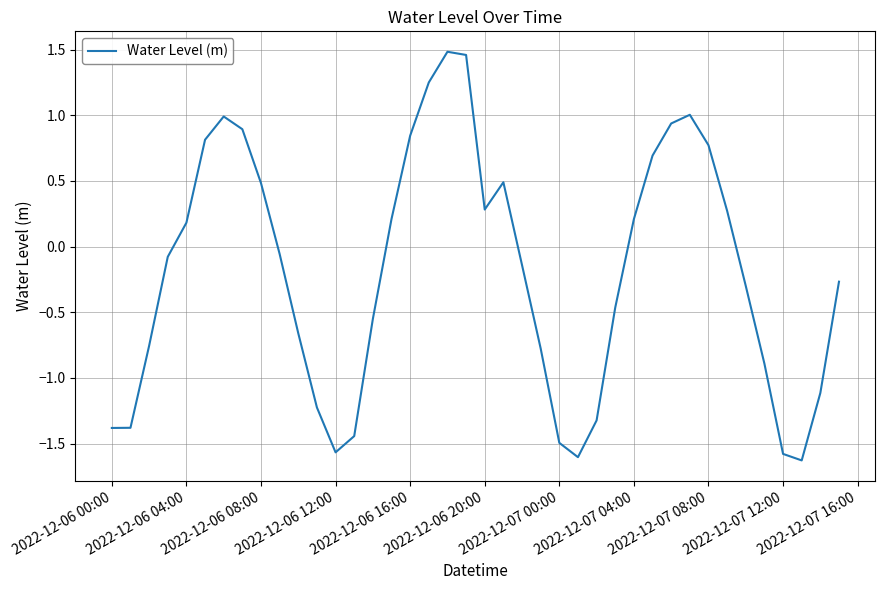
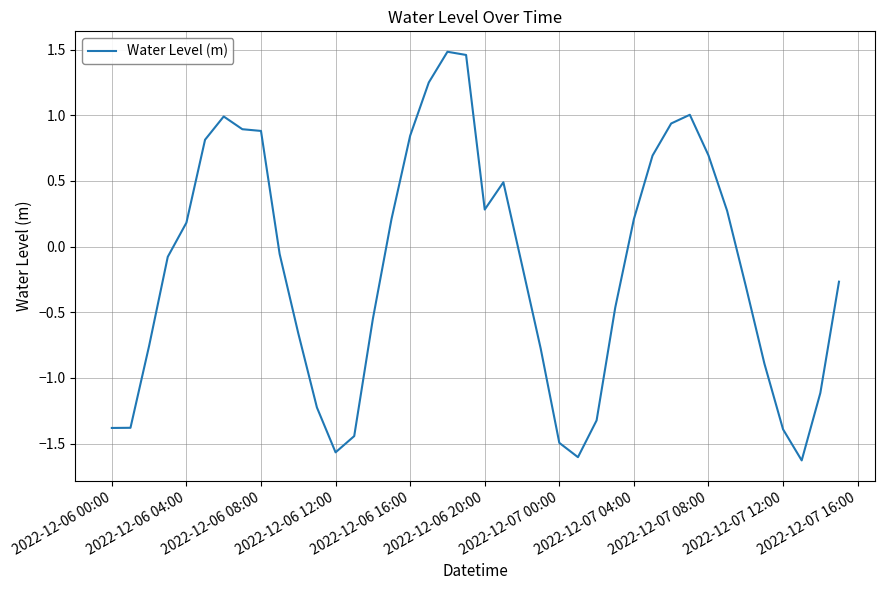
2022-12-06 08:00: 0.48 -> 0.88
2022-12-07 08:00: 0.77 -> 0.70
2022-12-07 12:00: -1.58 -> -1.39
